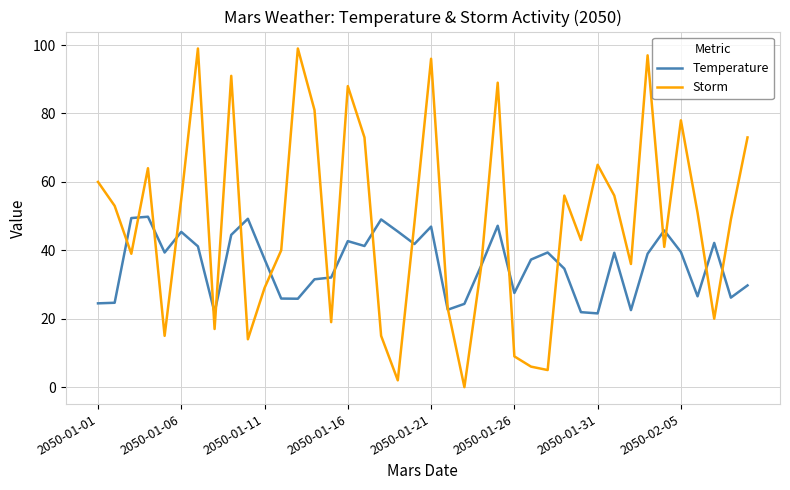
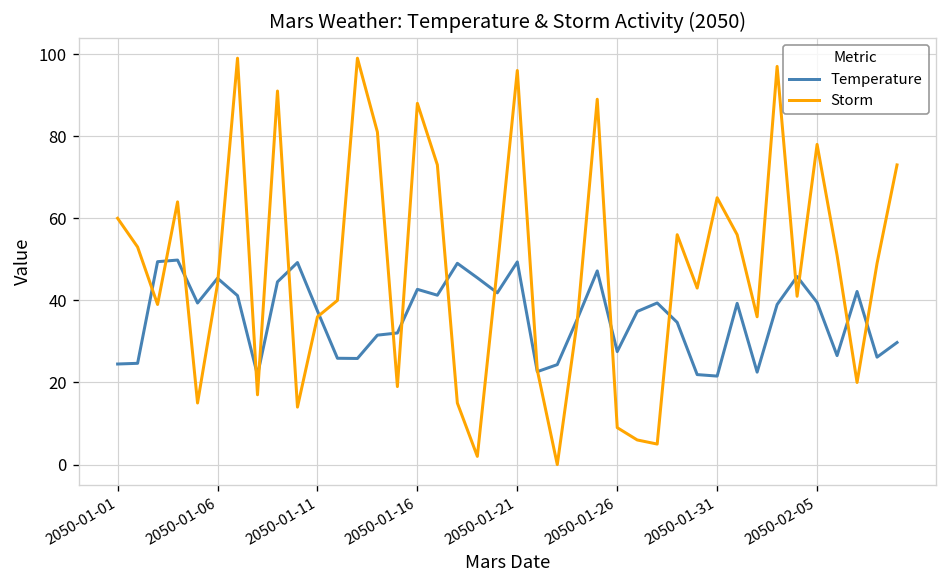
Storm, 2050-01-06: 55 -> 44
Storm, 2050-01-11: 29 -> 36
Temperature, 2050-01-21: 47 -> 49
